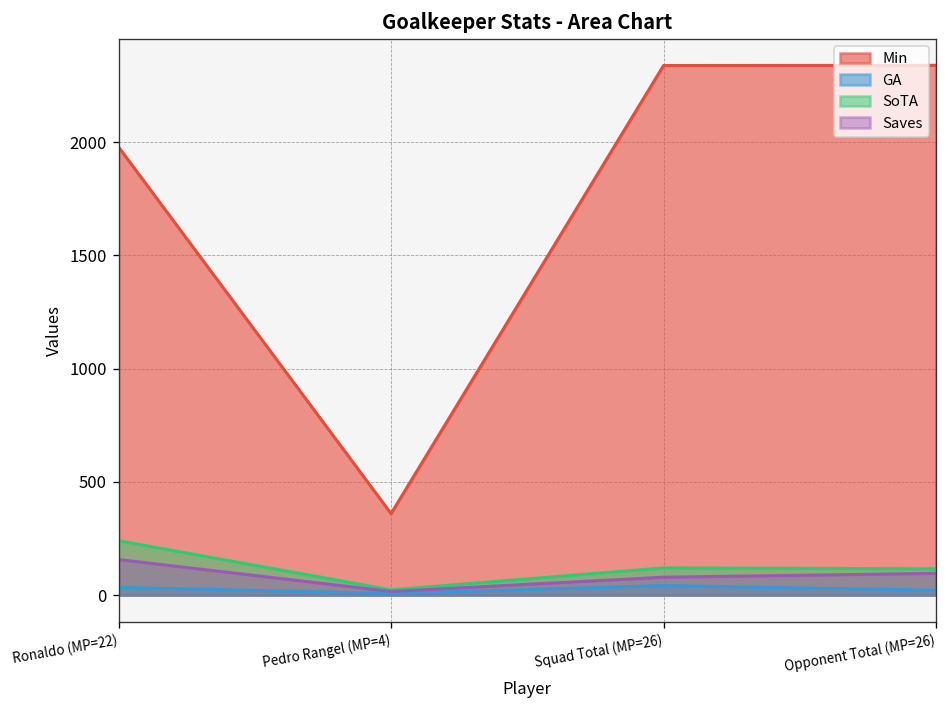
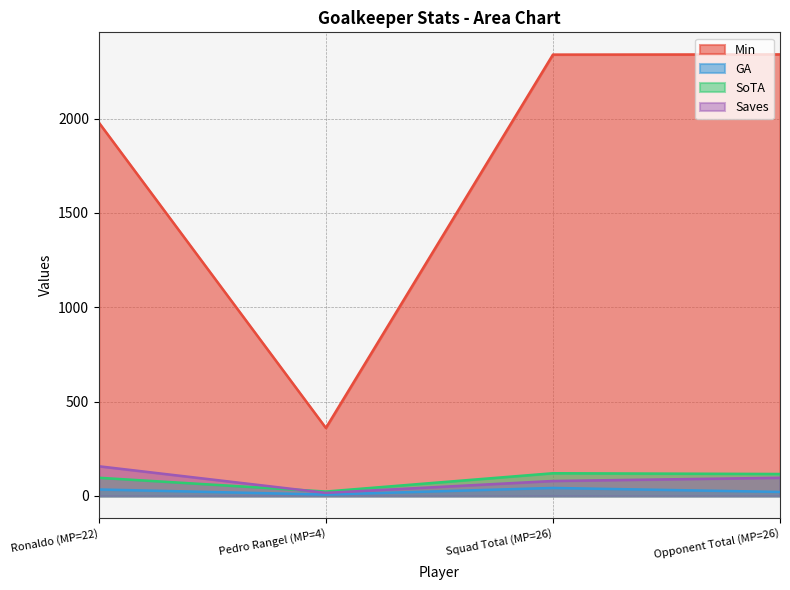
SoTA, Ronaldo (MP=22): 240 -> 100
